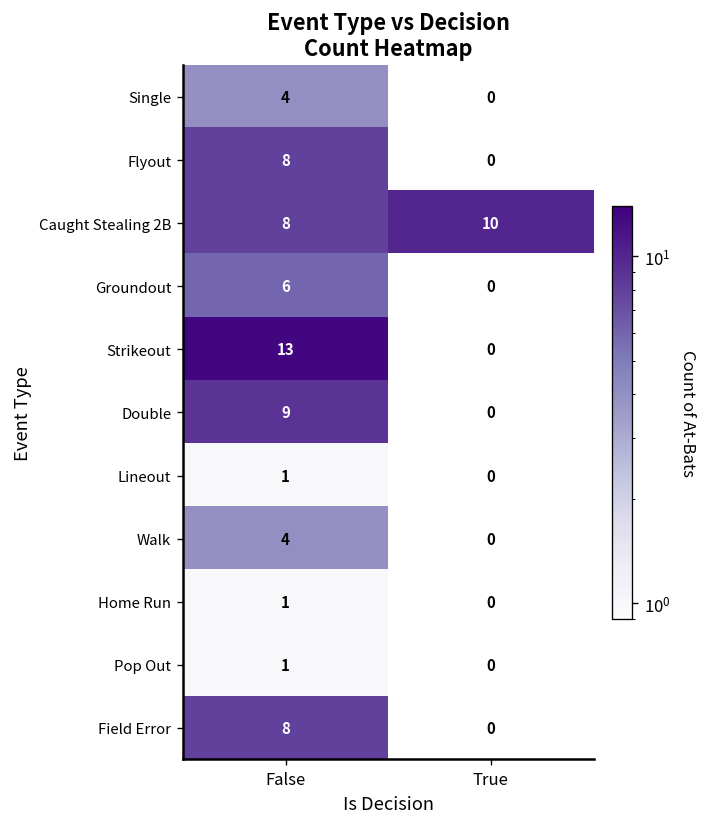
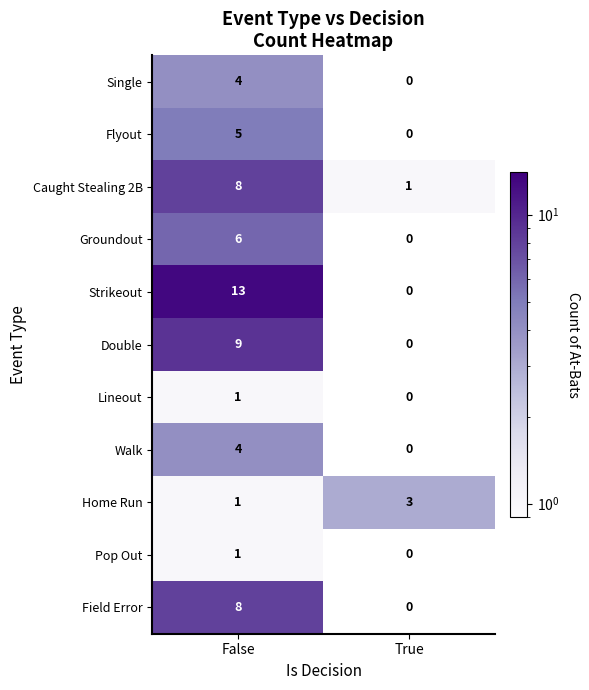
Flyout, False: 8 -> 5
Caught Stealing 2B, True: 10 -> 1
Home Run, True: 0 -> 3
